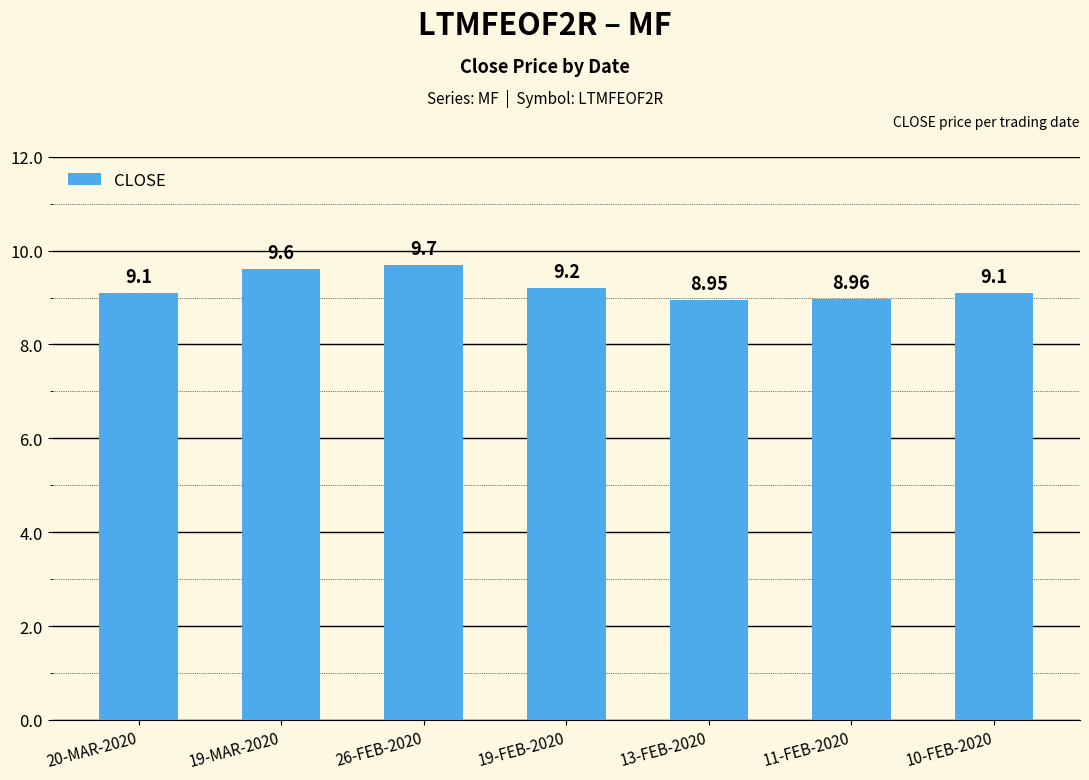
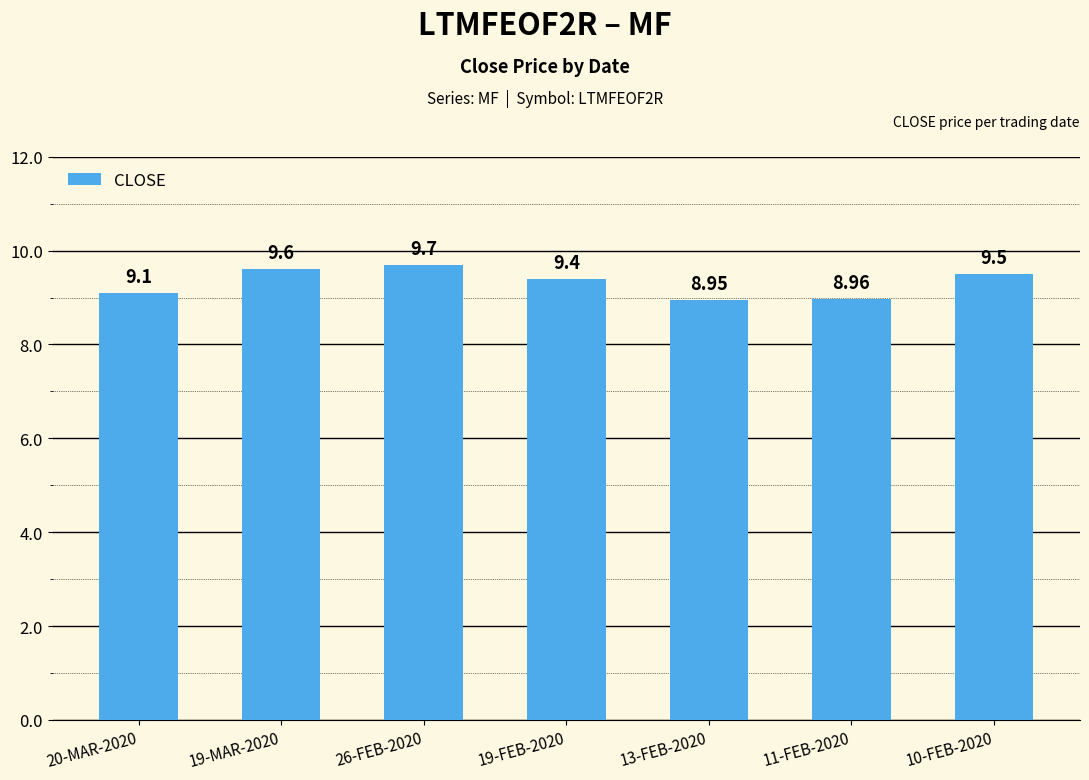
19-FEB-2020: 9.2 -> 9.4
10-FEB-2020: 9.1 -> 9.5
